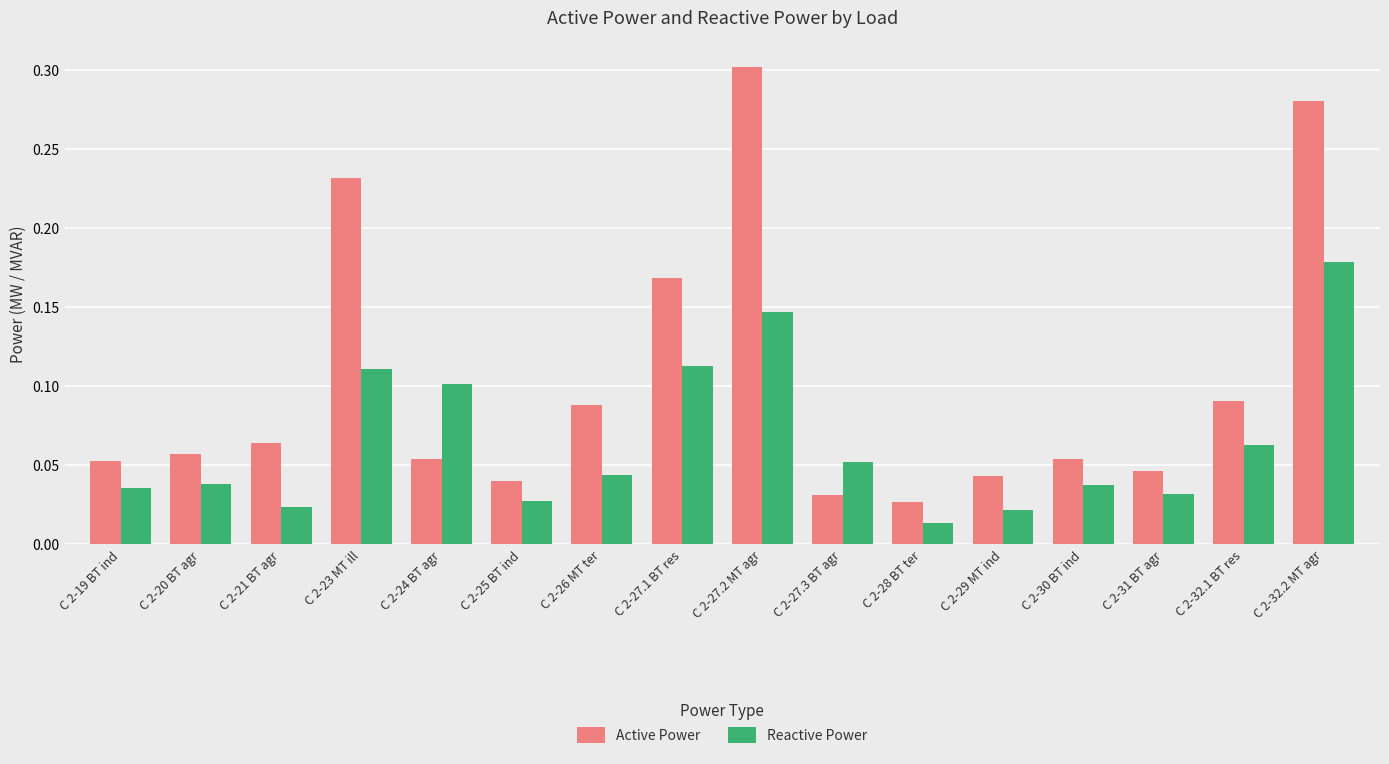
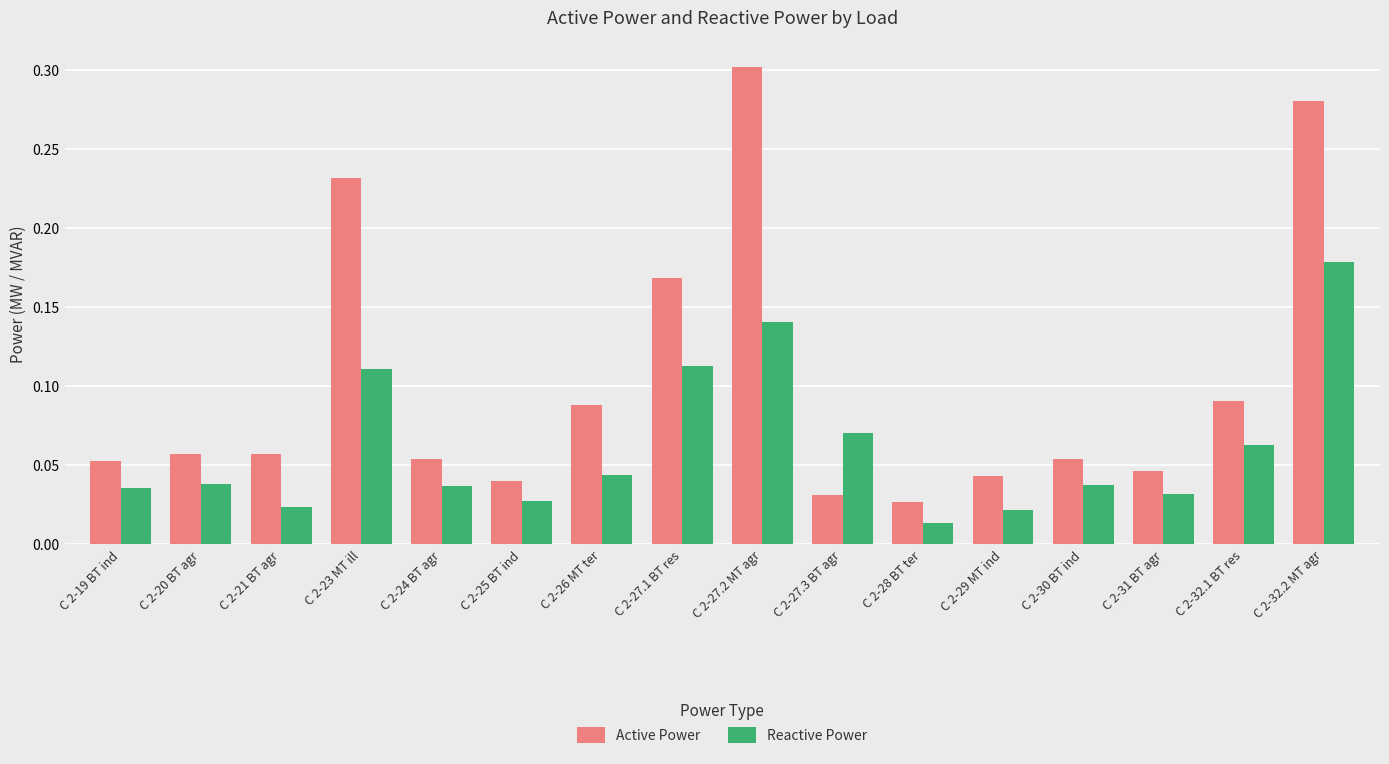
Active Power, C 2-21 BT agr: 0.065 -> 0.057
Reactive Power, C 2-24 BT agr: 0.102 -> 0.037
Reactive Power, C 2-27.2 MT agr: 0.147 -> 0.141
Reactive Power, C 2-27.3 BT agr: 0.052 -> 0.070
